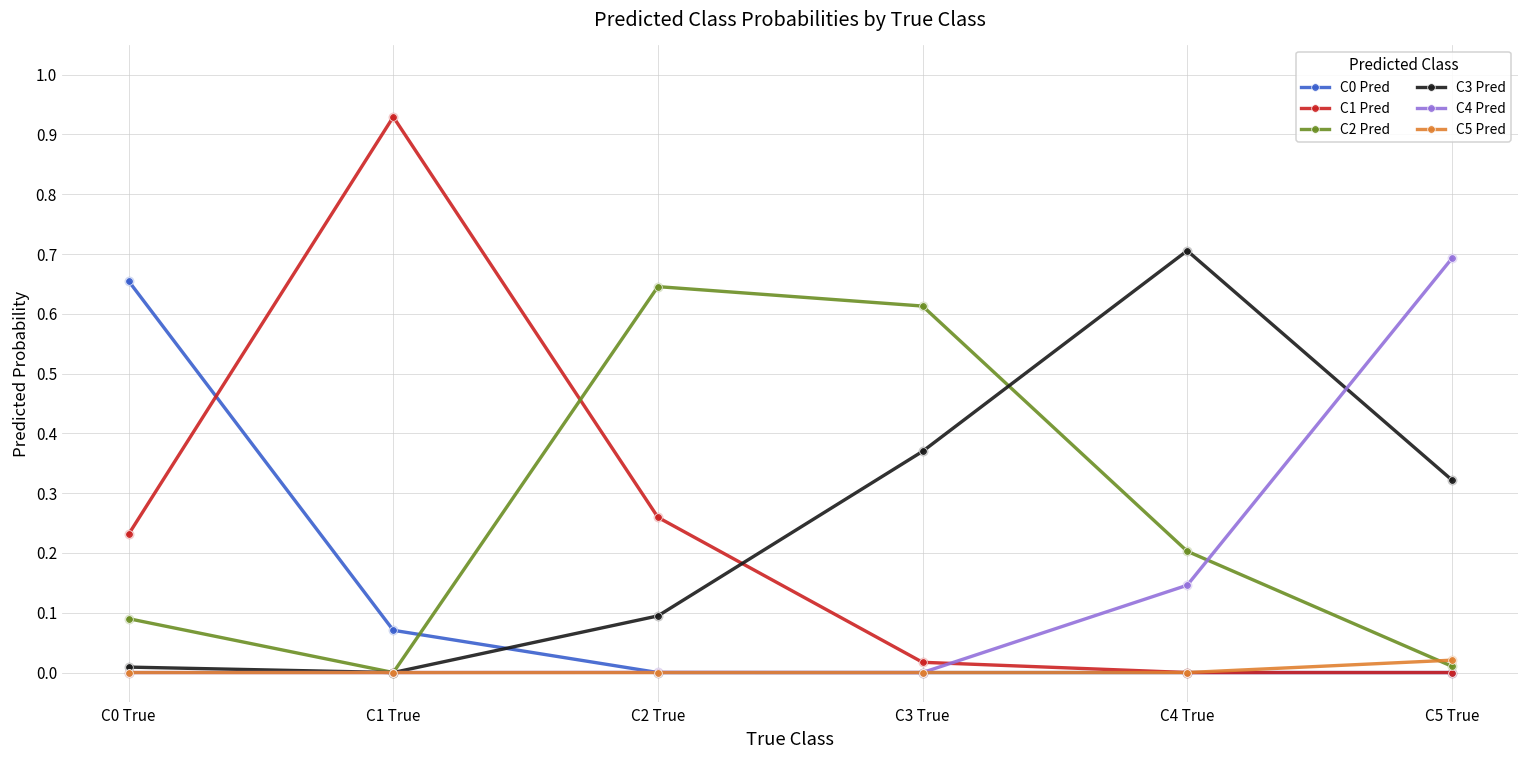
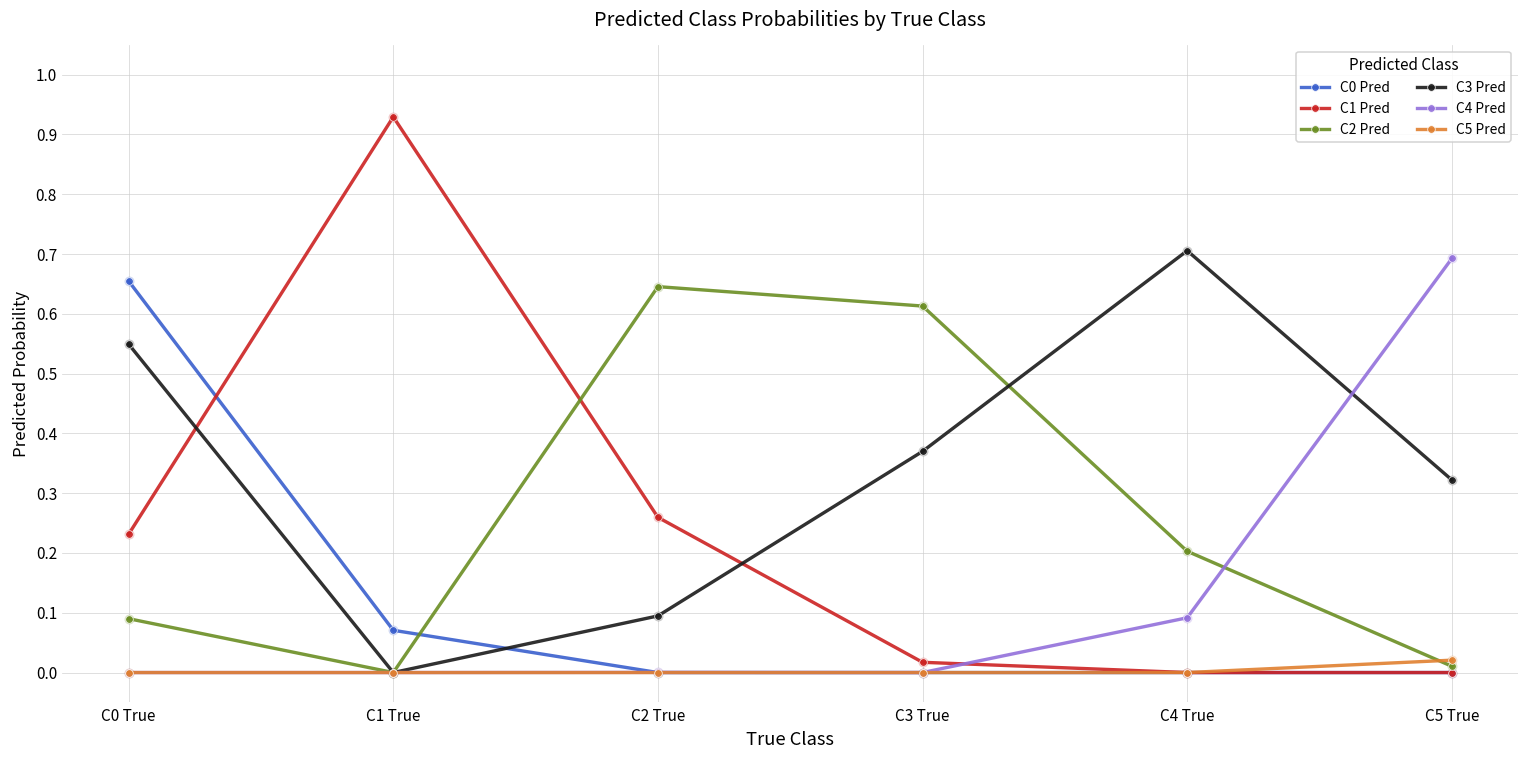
C3 Pred, C0 True: 0.01 -> 0.55
C4 Pred, C4 True: 0.15 -> 0.09
